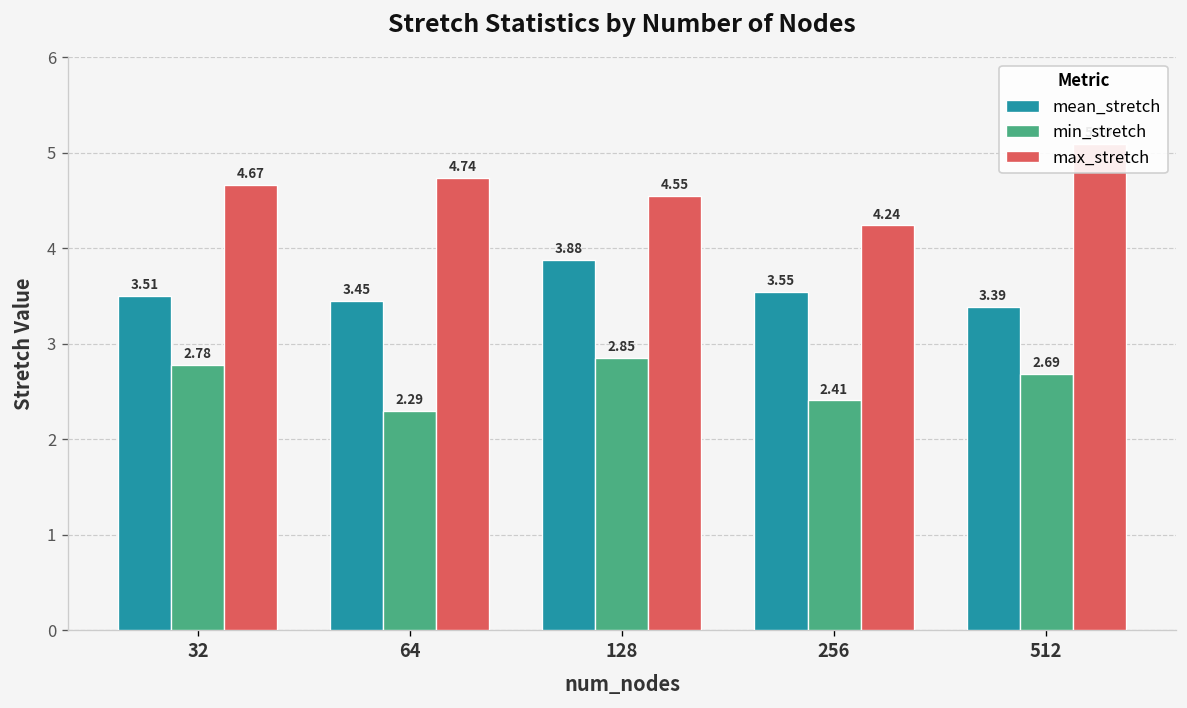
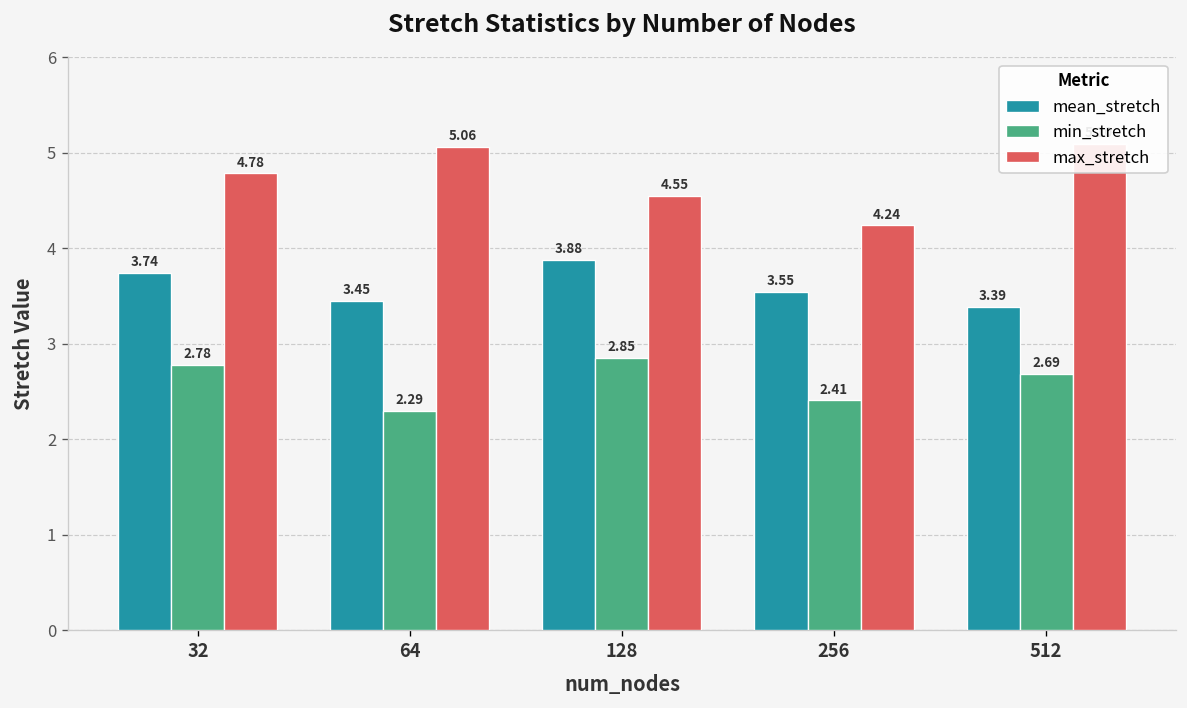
mean_stretch, 32: 3.51 -> 3.74
max_stretch, 32: 4.67 -> 4.78
max_stretch, 64: 4.74 -> 5.06
